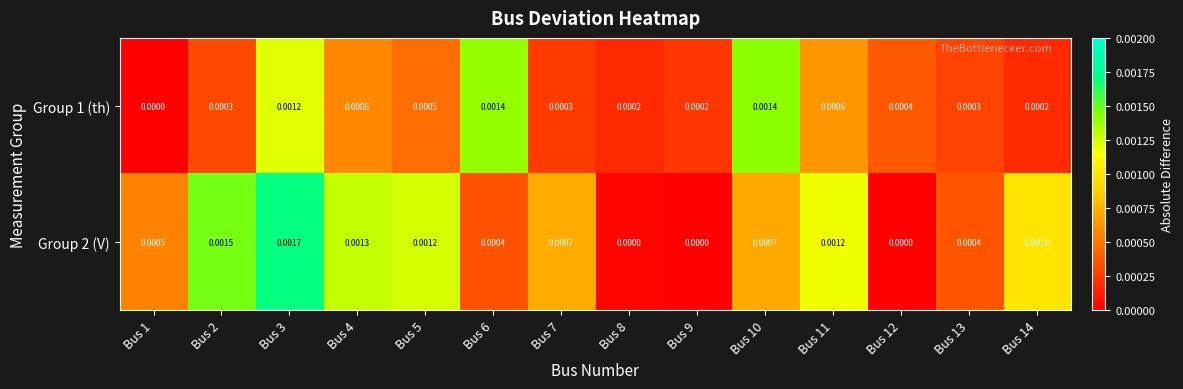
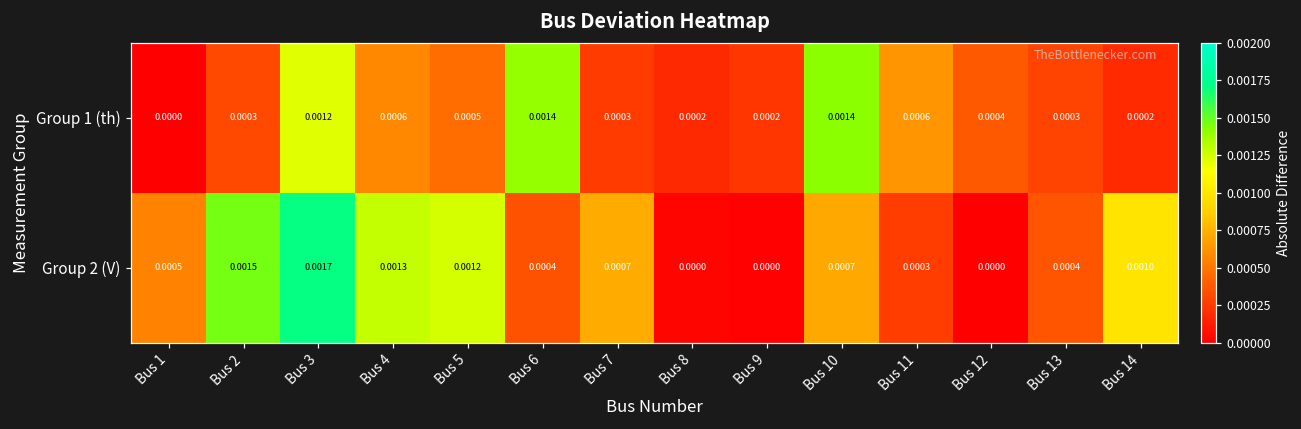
Group 2 (V), Bus 11: 0.0012 -> 0.0003
